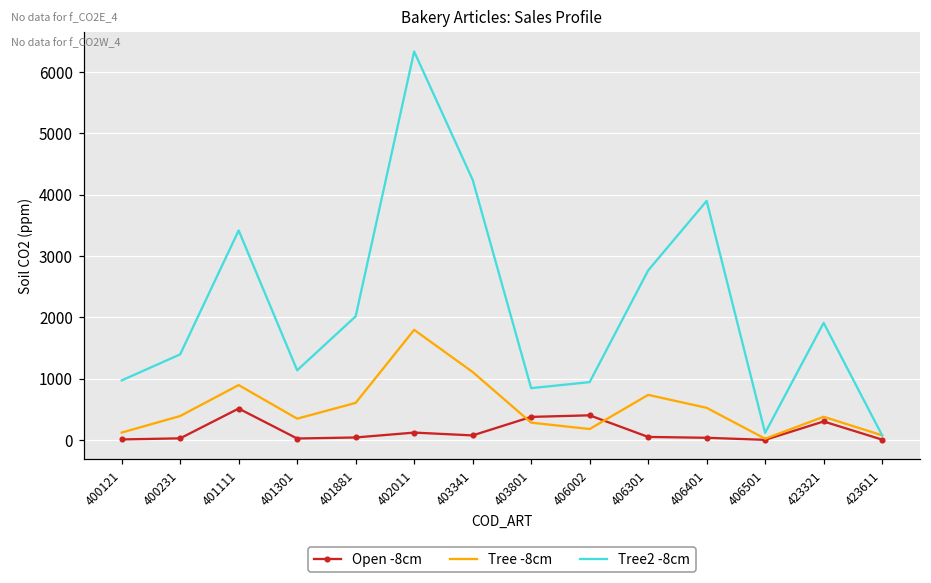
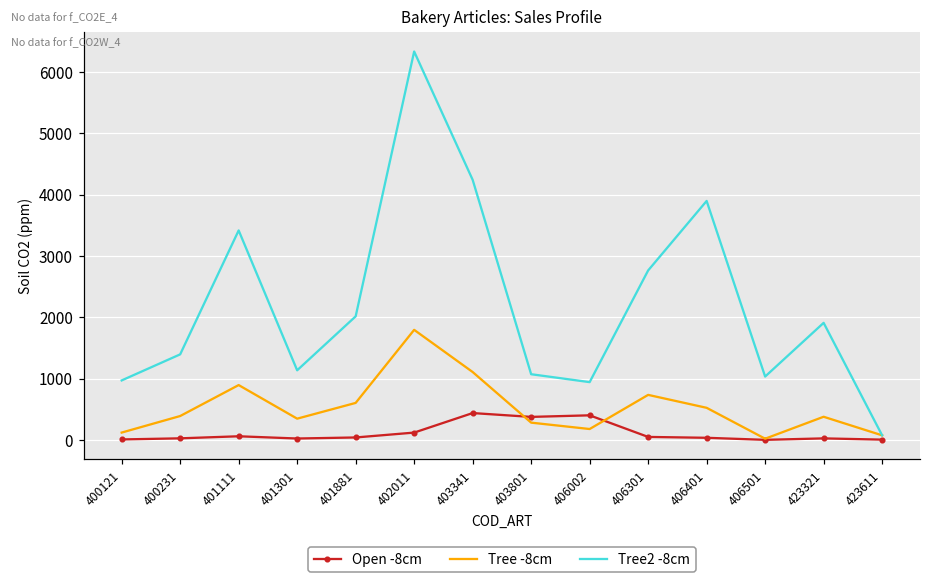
Open -8cm, 401111: 500 -> 100
Open -8cm, 403341: 100 -> 400
Tree2 -8cm, 403801: 800 -> 1100
Tree2 -8cm, 406501: 100 -> 1000
Open -8cm, 423321: 300 -> 0
